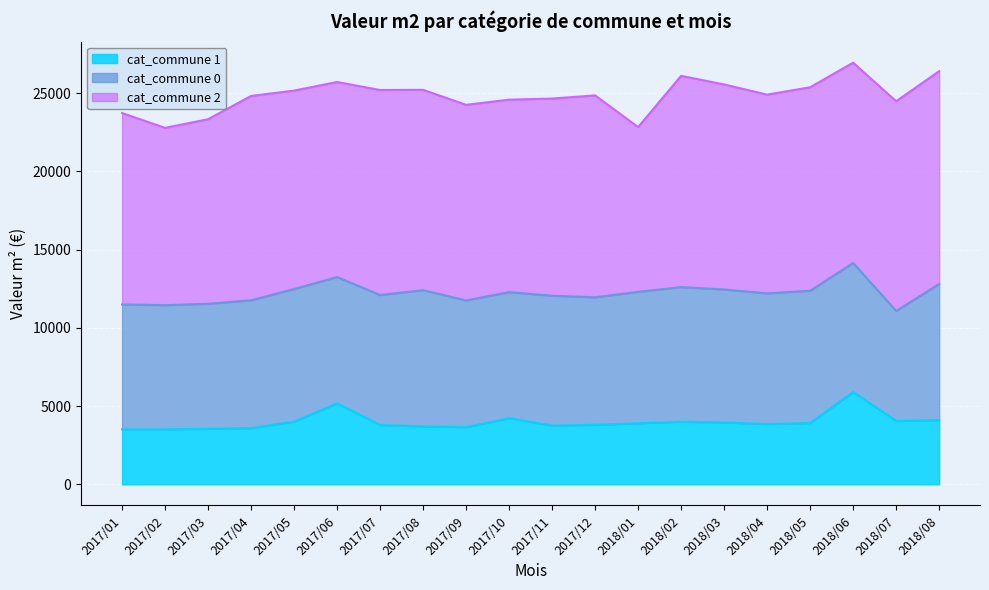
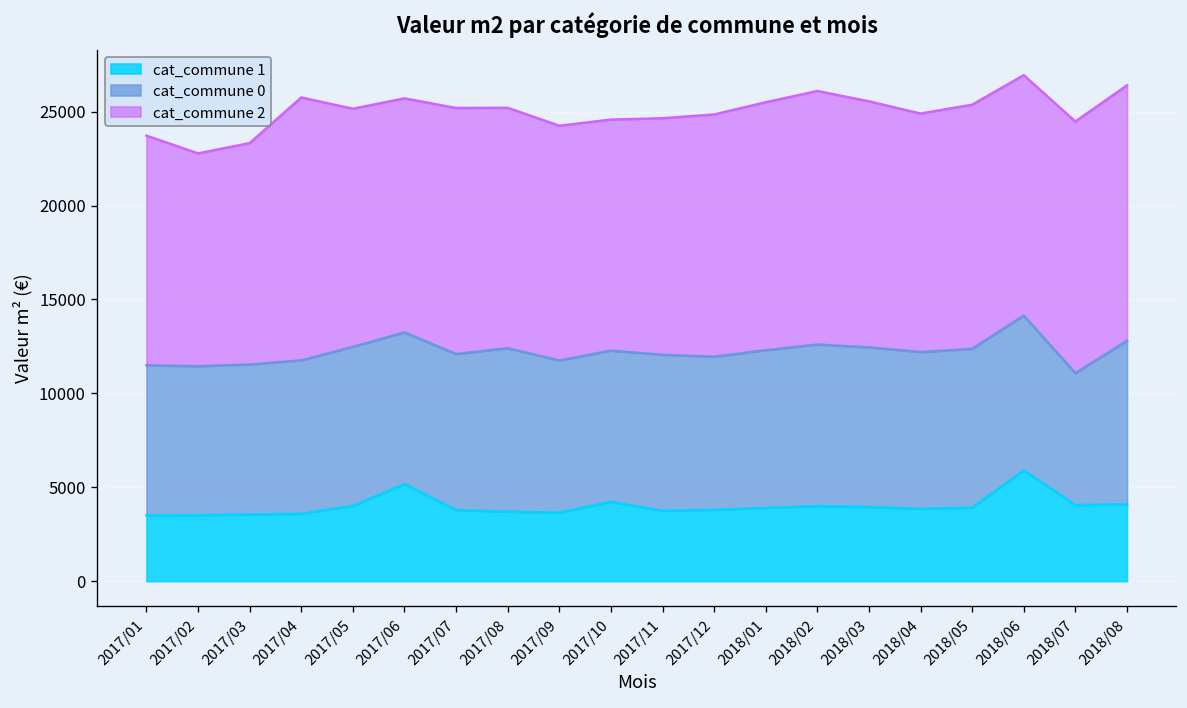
cat_commune 2, 2017/04: 13100 -> 14000
cat_commune 2, 2018/01: 10500 -> 13200
